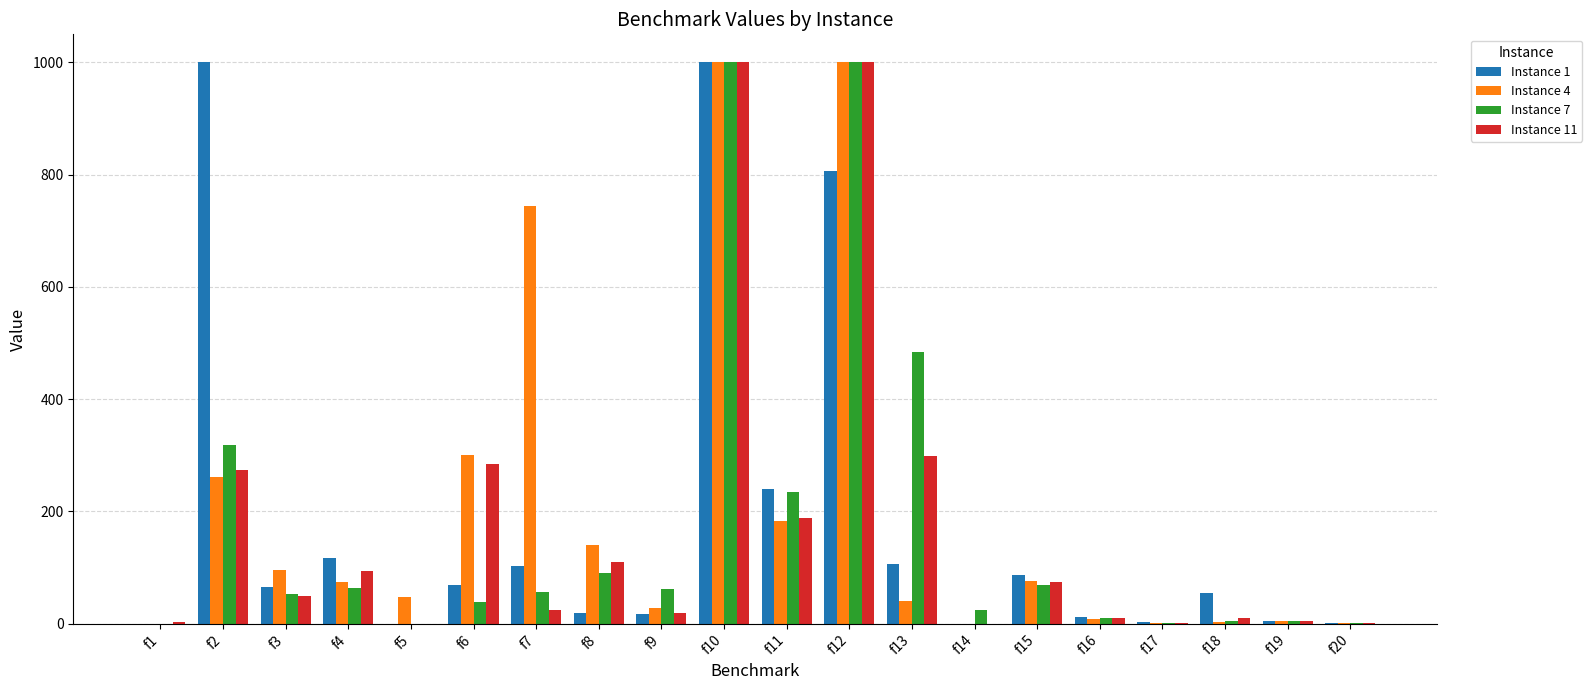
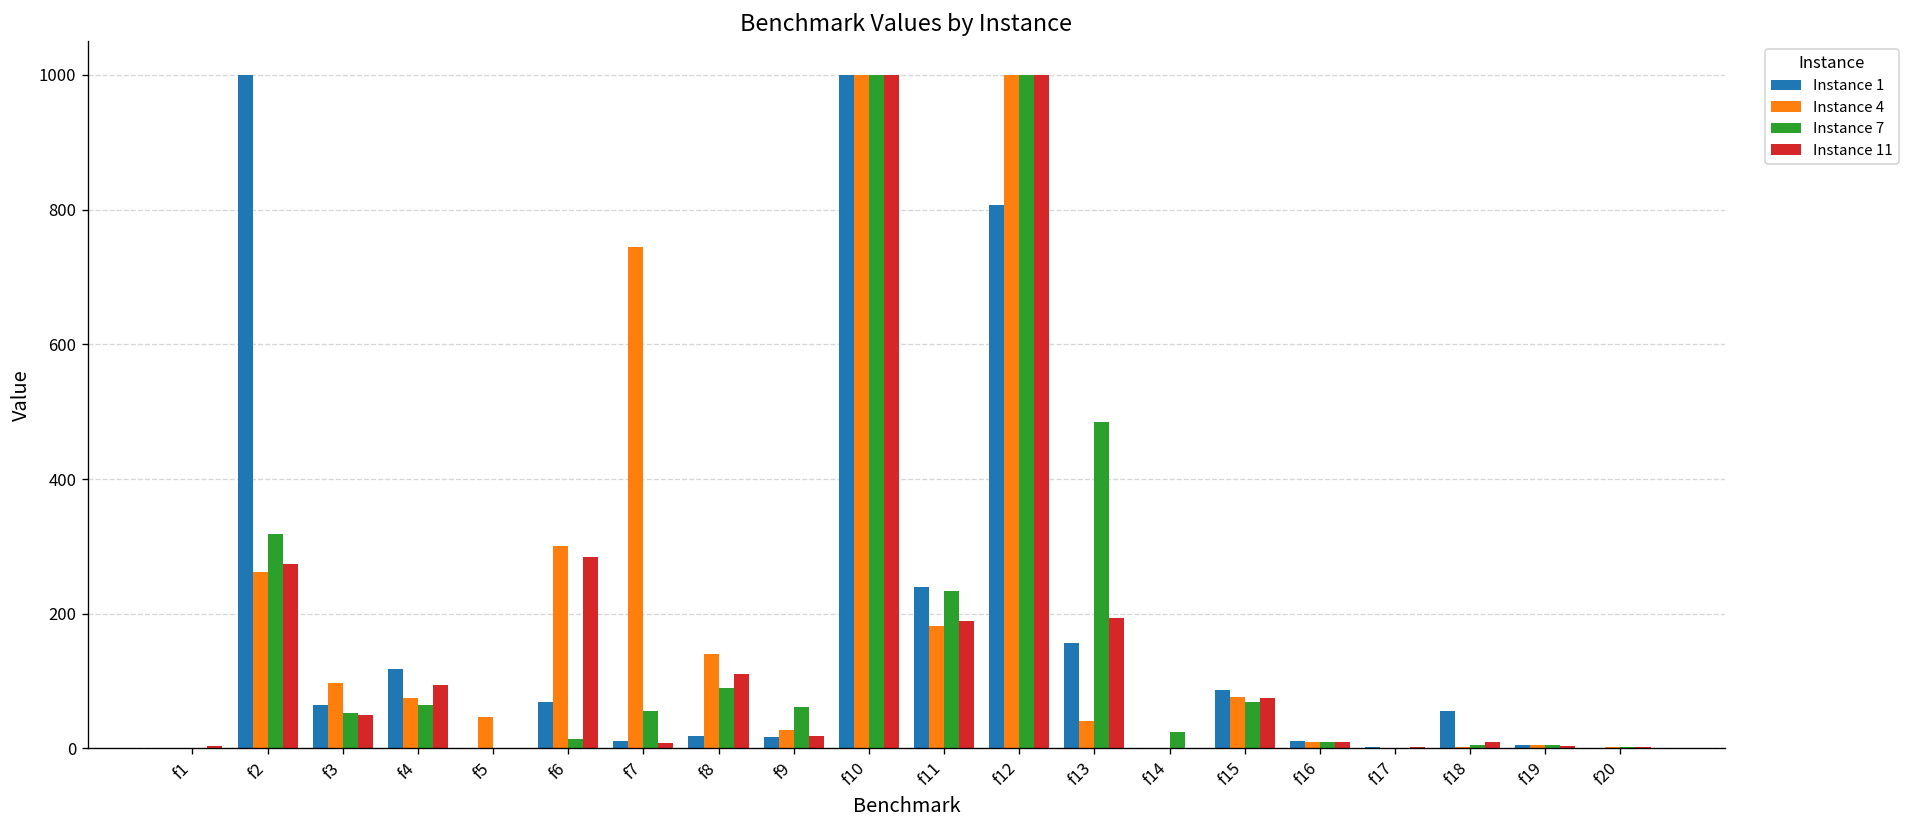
Instance 7, f6: 40 -> 10
Instance 1, f7: 100 -> 10
Instance 11, f7: 30 -> 10
Instance 1, f13: 110 -> 160
Instance 11, f13: 300 -> 190
